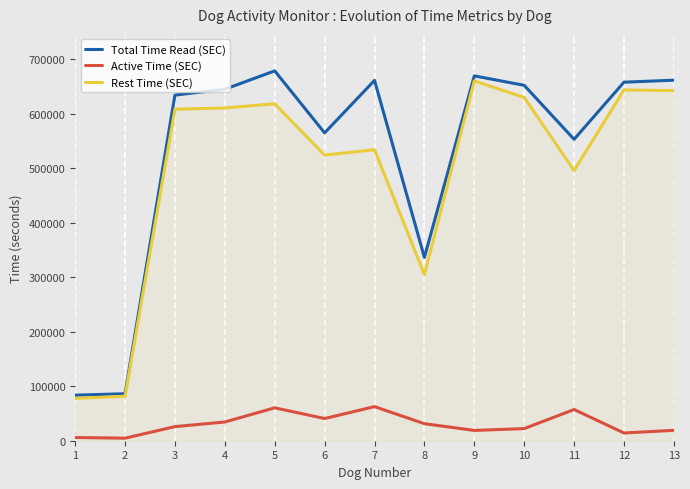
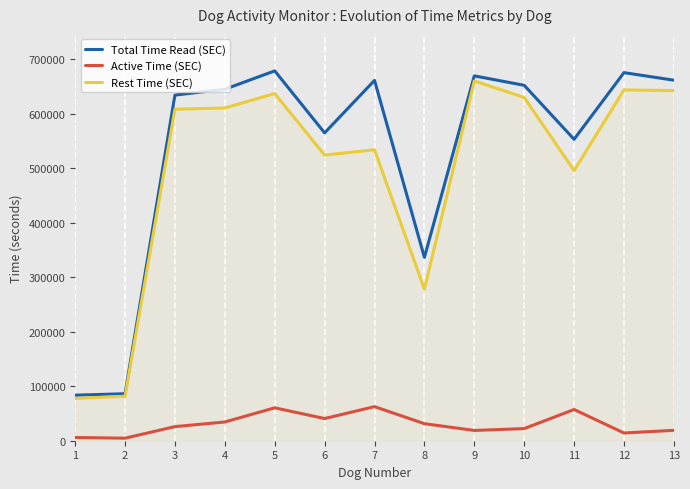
Rest Time (SEC), 5: 620000 -> 640000
Rest Time (SEC), 8: 300000 -> 280000
Total Time Read (SEC), 12: 660000 -> 670000
